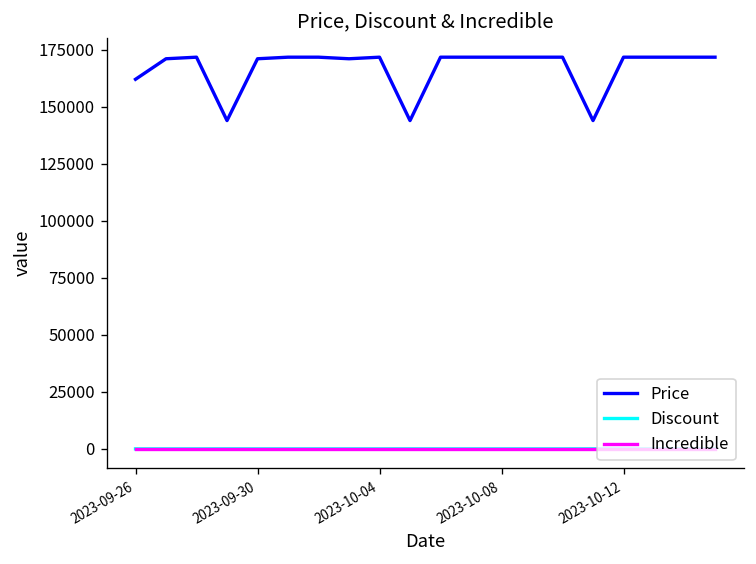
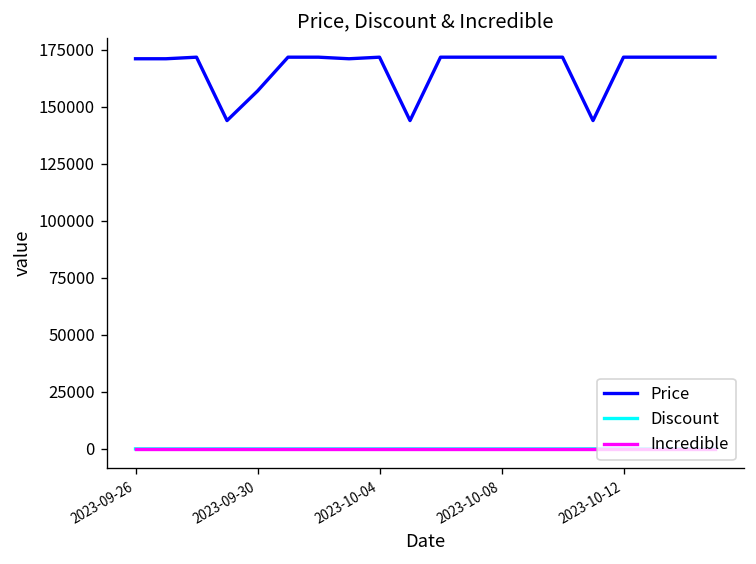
Price, 2023-09-26: 162000 -> 171000
Price, 2023-09-30: 171000 -> 157000
